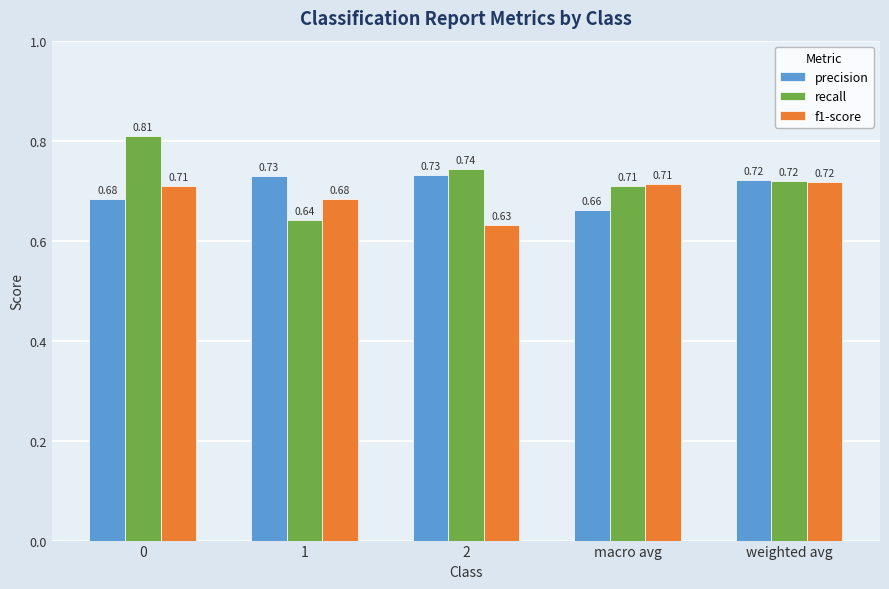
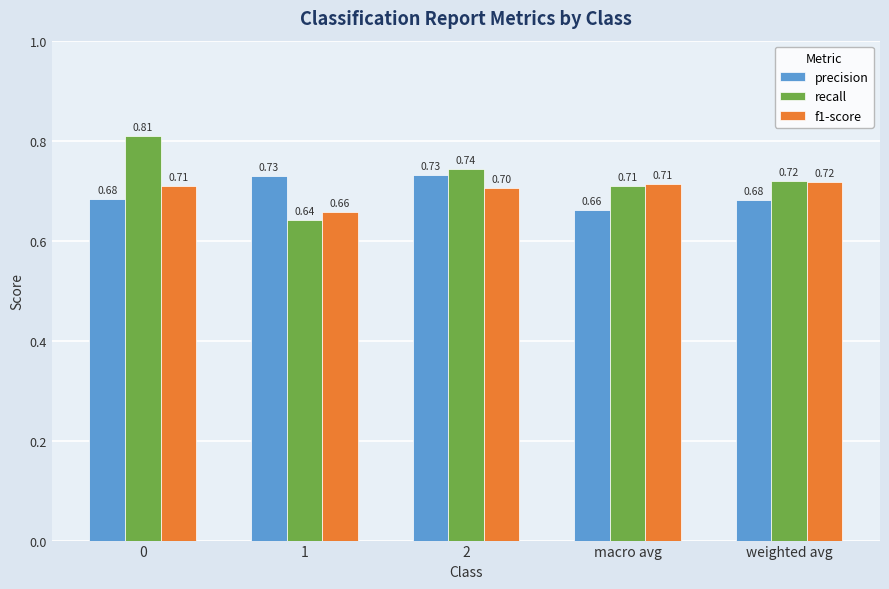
f1-score, 1: 0.68 -> 0.66
f1-score, 2: 0.63 -> 0.70
precision, weighted avg: 0.72 -> 0.68
